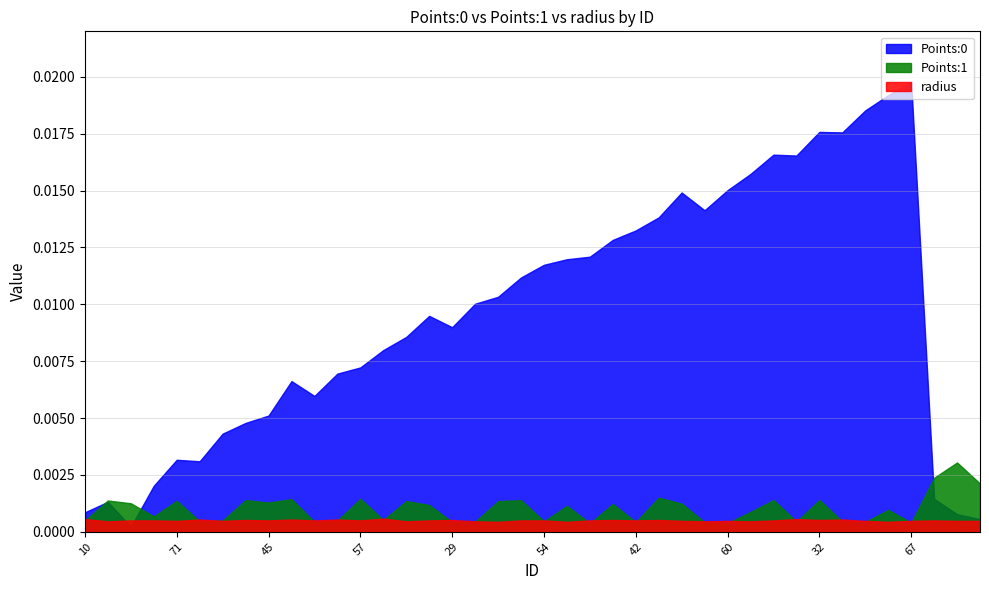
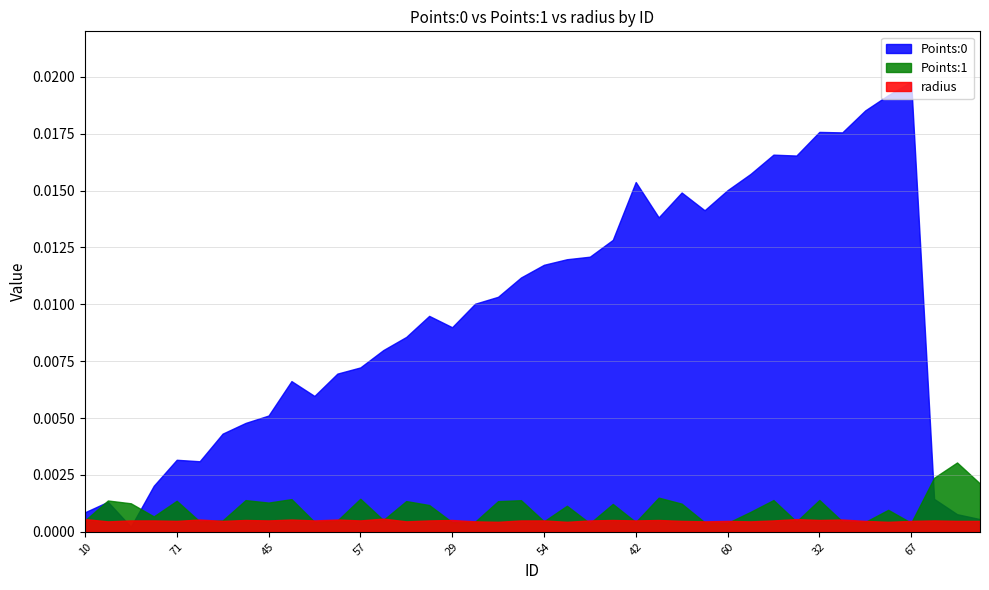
Points:0, 42: 0.0132 -> 0.0154
